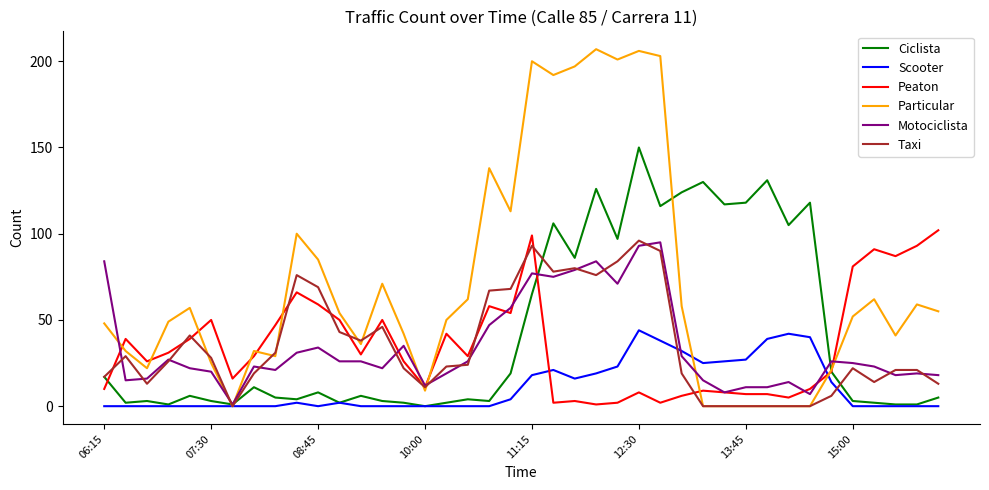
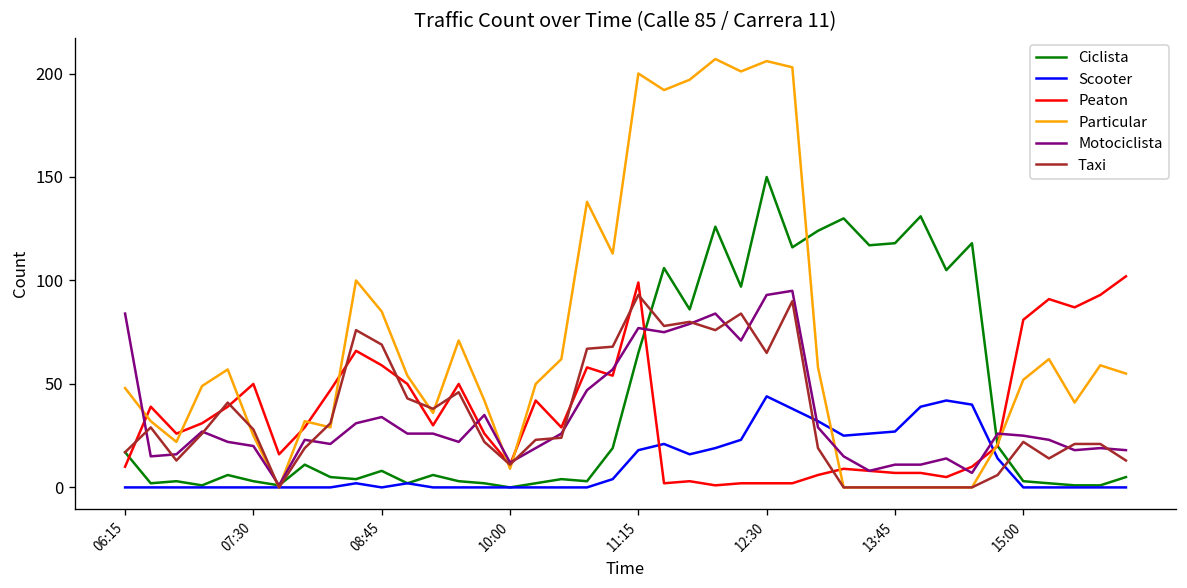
Peaton, 12:30: 8 -> 2
Taxi, 12:30: 96 -> 65
